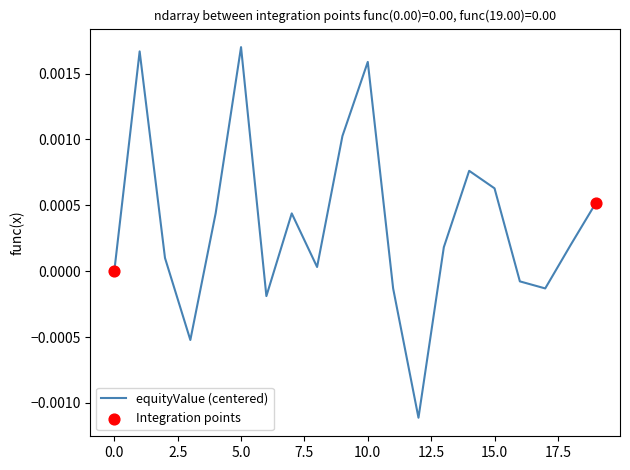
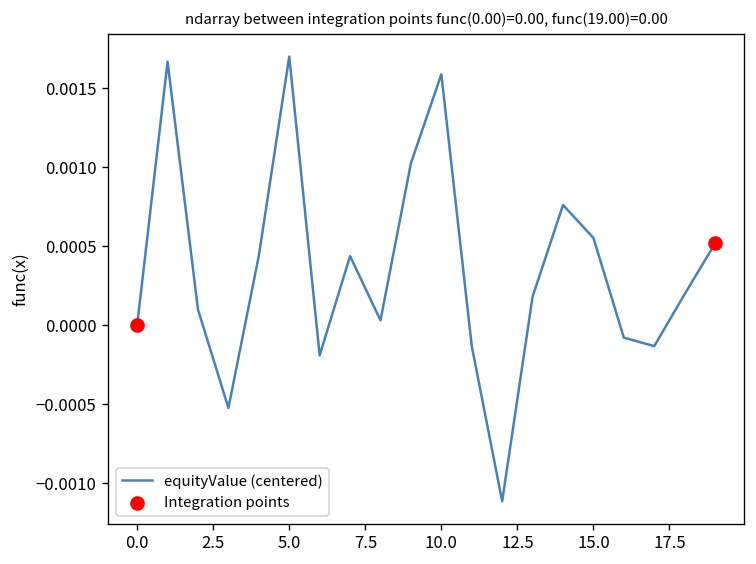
equityValue (centered), 15.0: 0.00063 -> 0.00055
